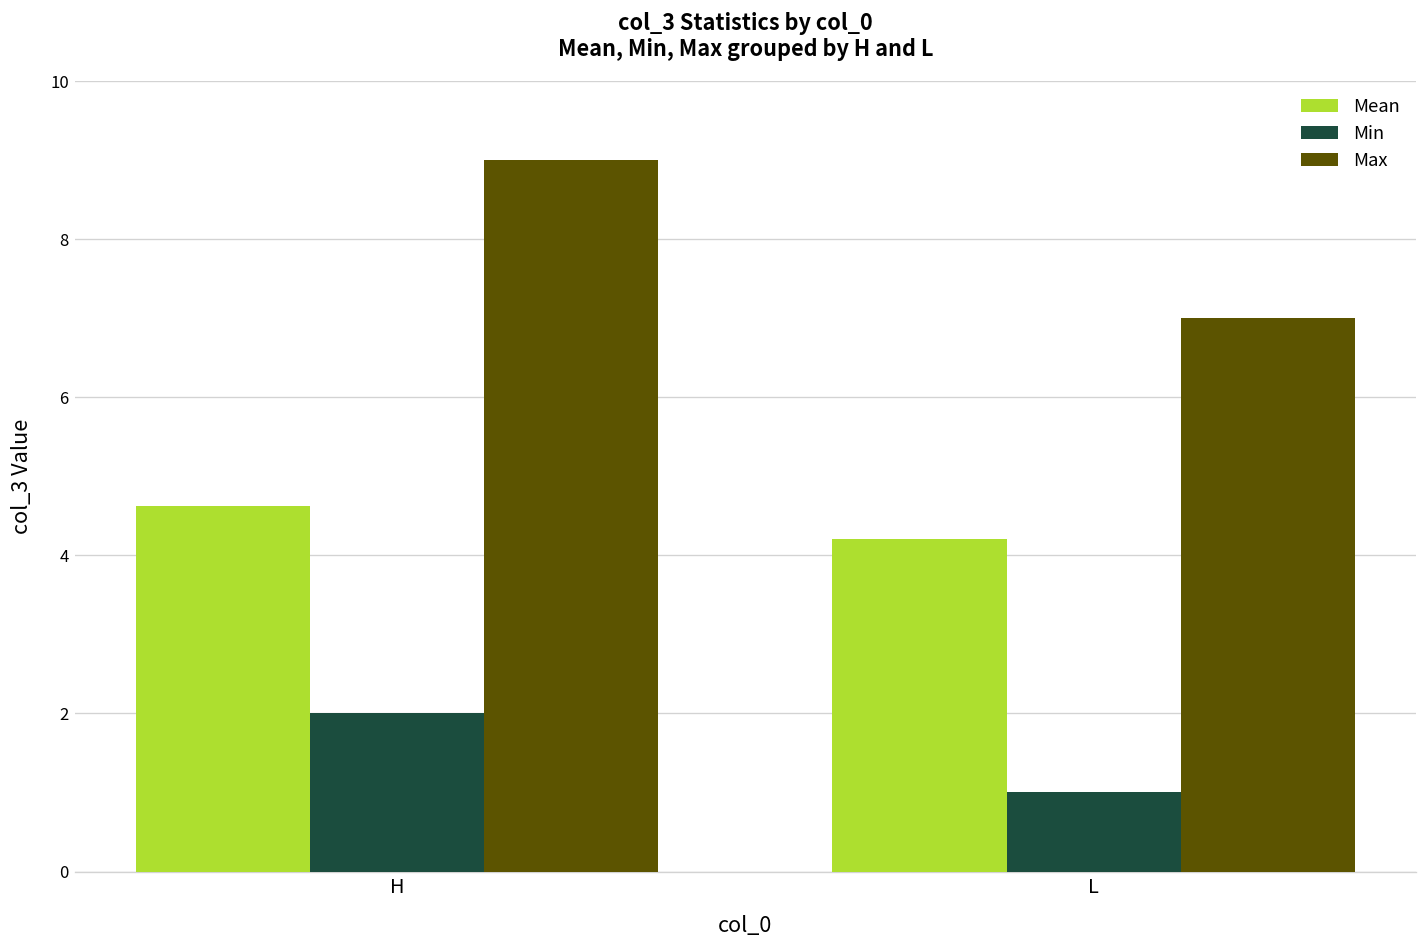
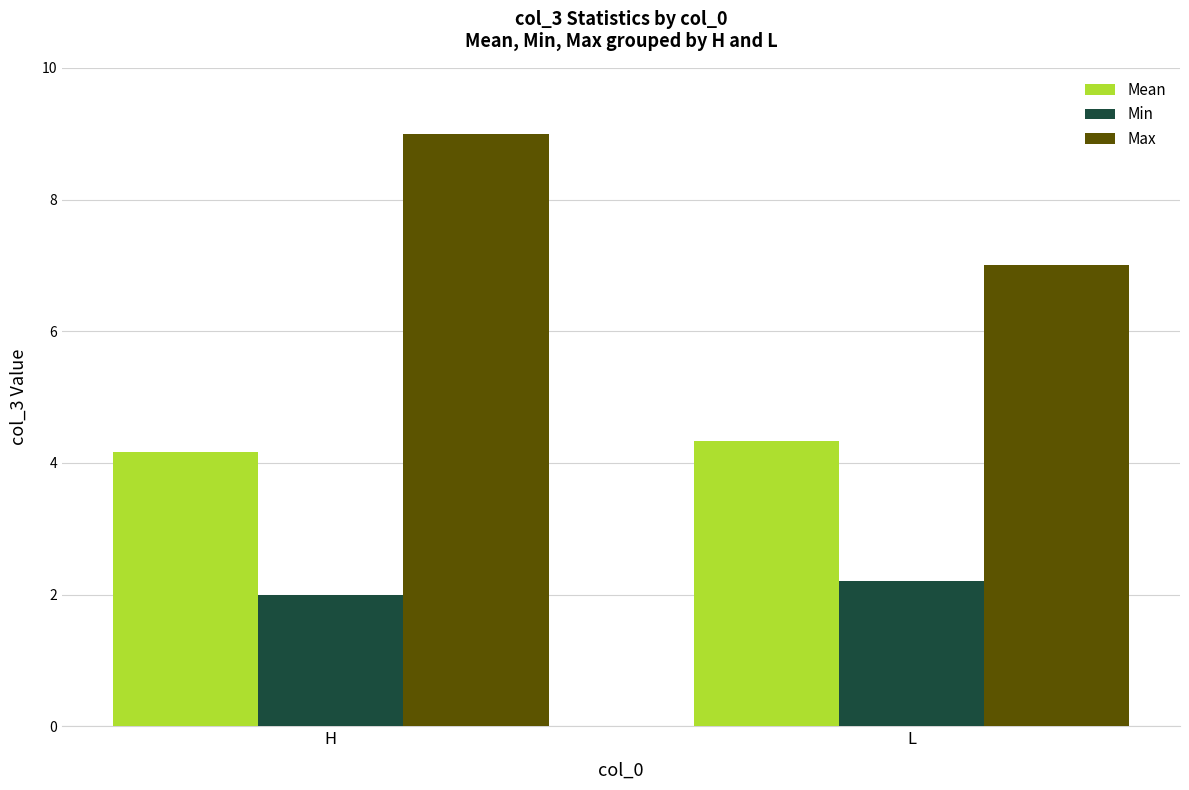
Mean, H: 4.6 -> 4.2
Mean, L: 4.2 -> 4.3
Min, L: 1.0 -> 2.2
